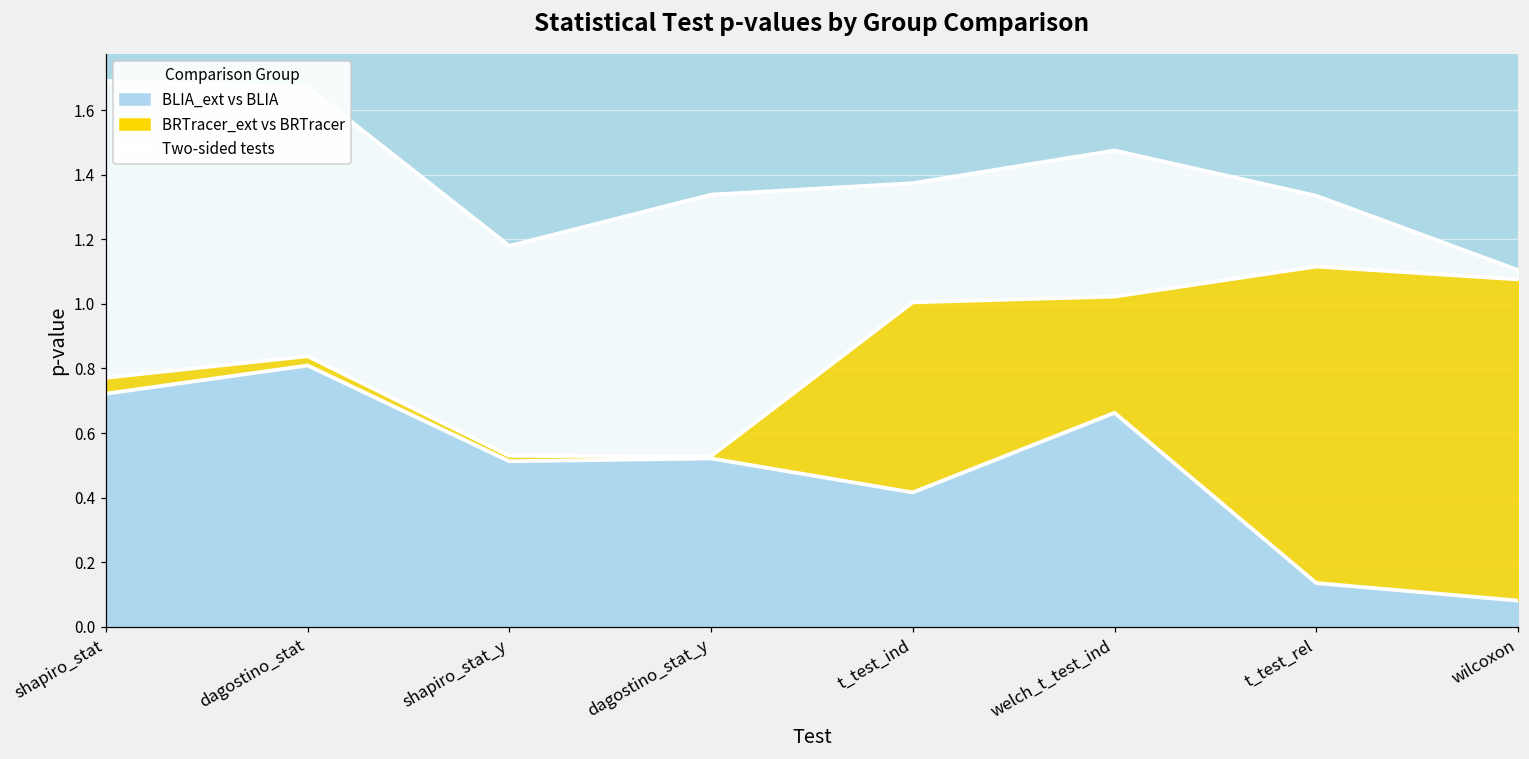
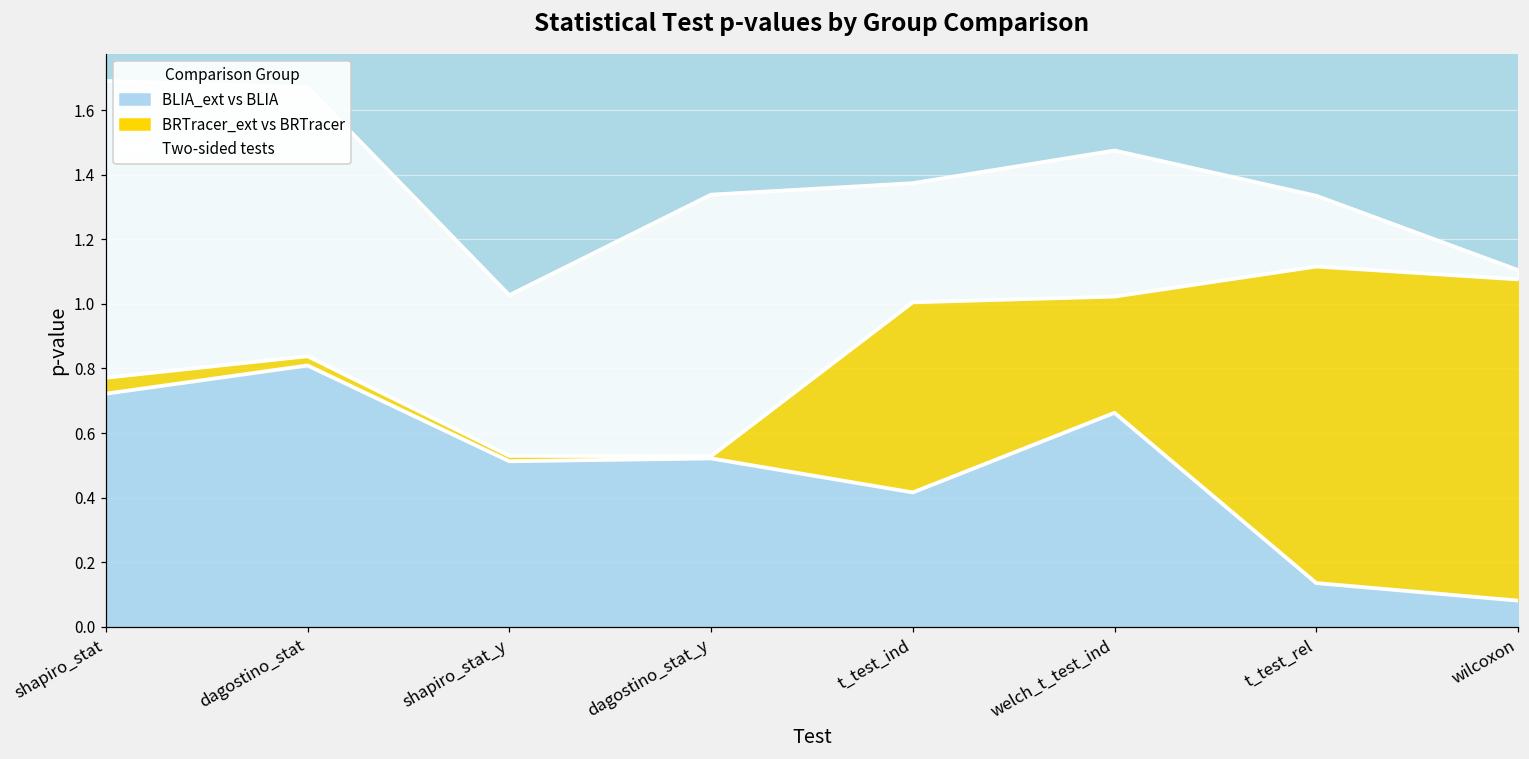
Two-sided tests, shapiro_stat_y: 0.65 -> 0.50
